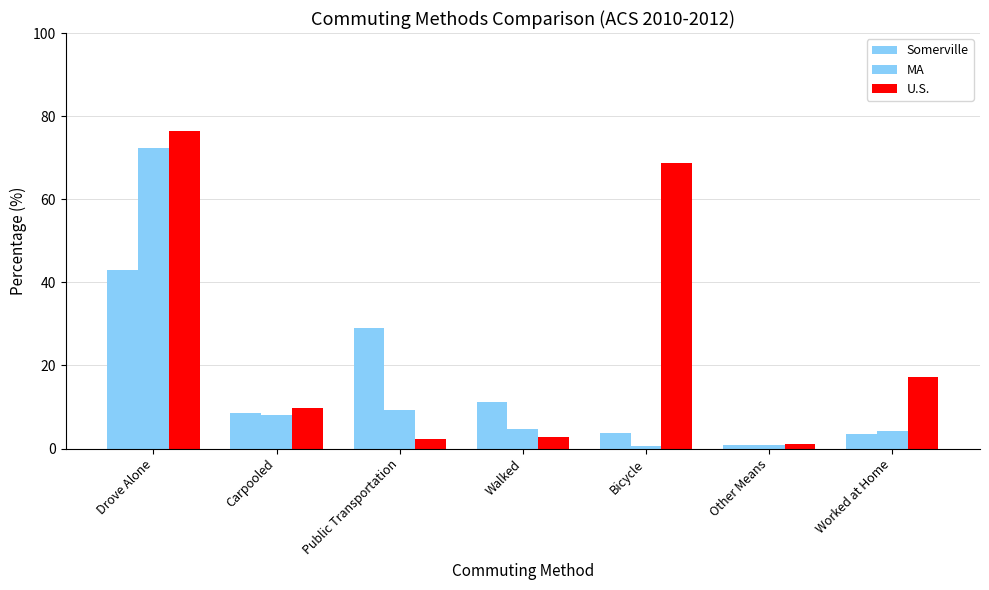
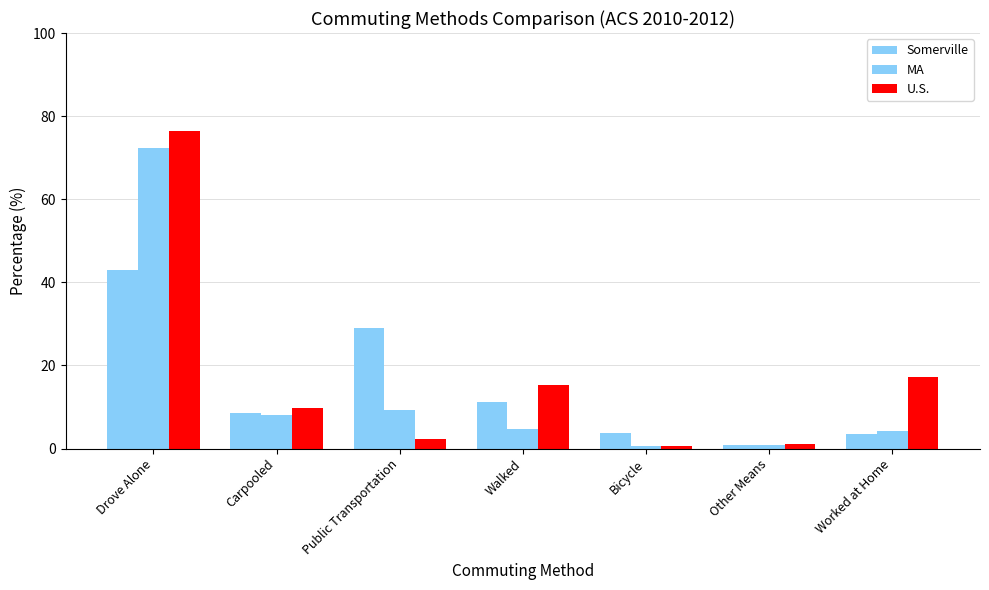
U.S., Walked: 3 -> 15
U.S., Bicycle: 69 -> 1
